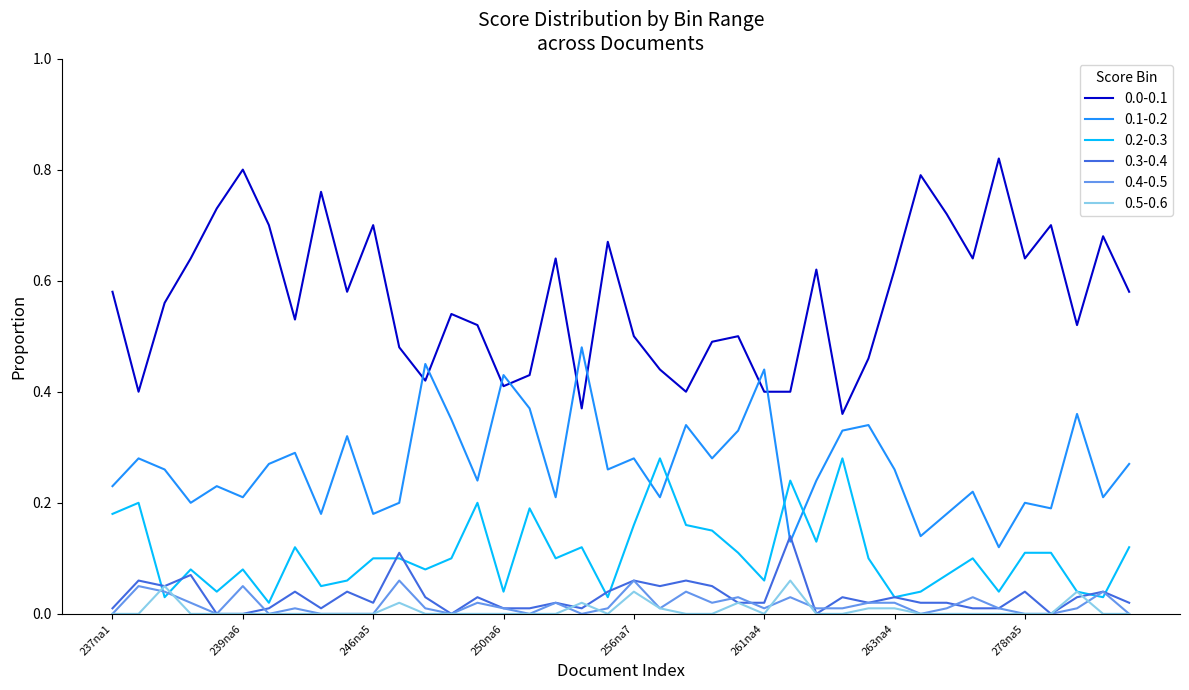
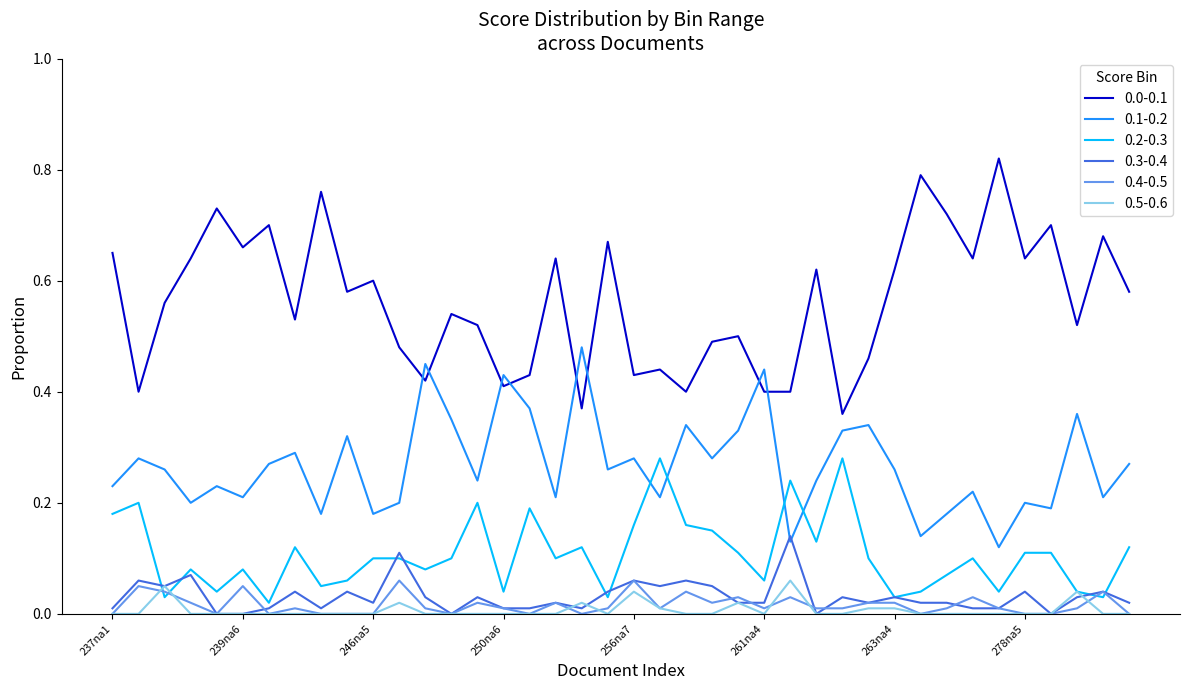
0.0-0.1, 237na1: 0.58 -> 0.65
0.0-0.1, 239na6: 0.80 -> 0.66
0.0-0.1, 246na5: 0.7 -> 0.6
0.0-0.1, 256na7: 0.50 -> 0.43
